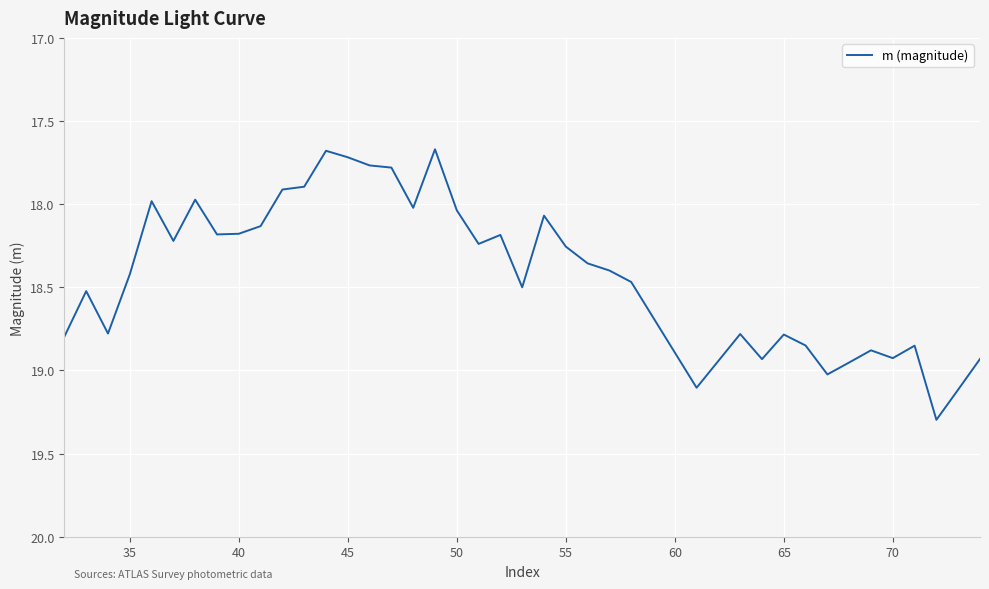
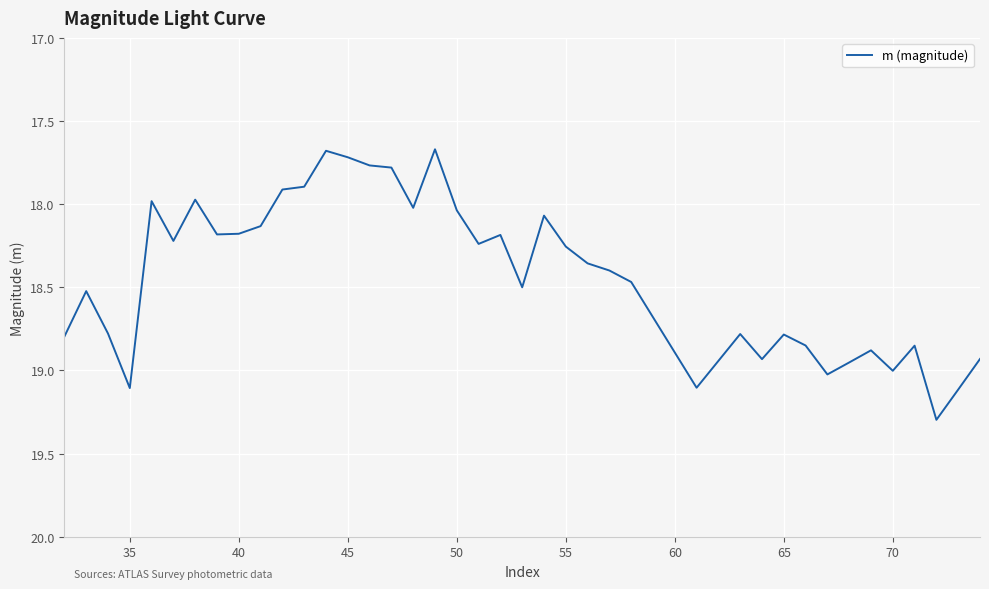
35: 18.42 -> 19.11
70: 18.93 -> 19.00
